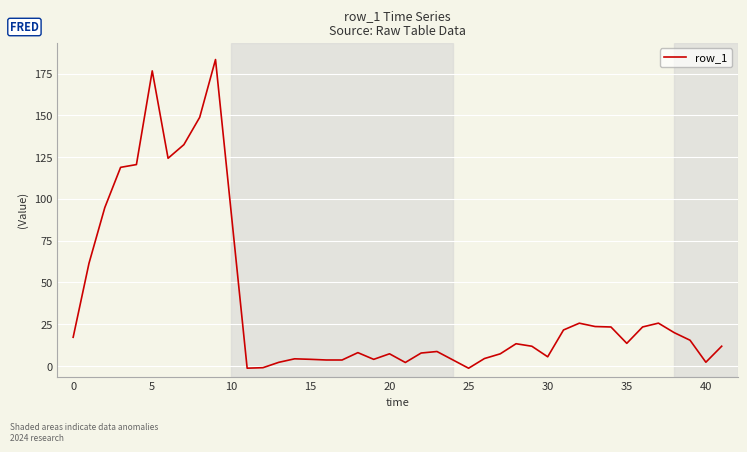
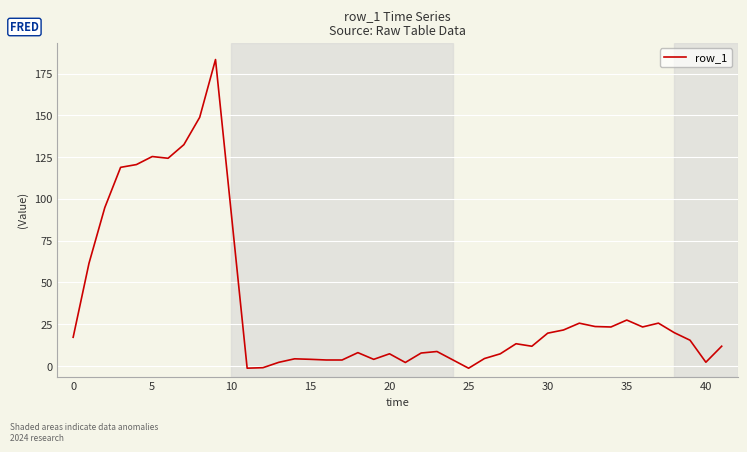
5: 177 -> 125
30: 6 -> 20
35: 14 -> 27
